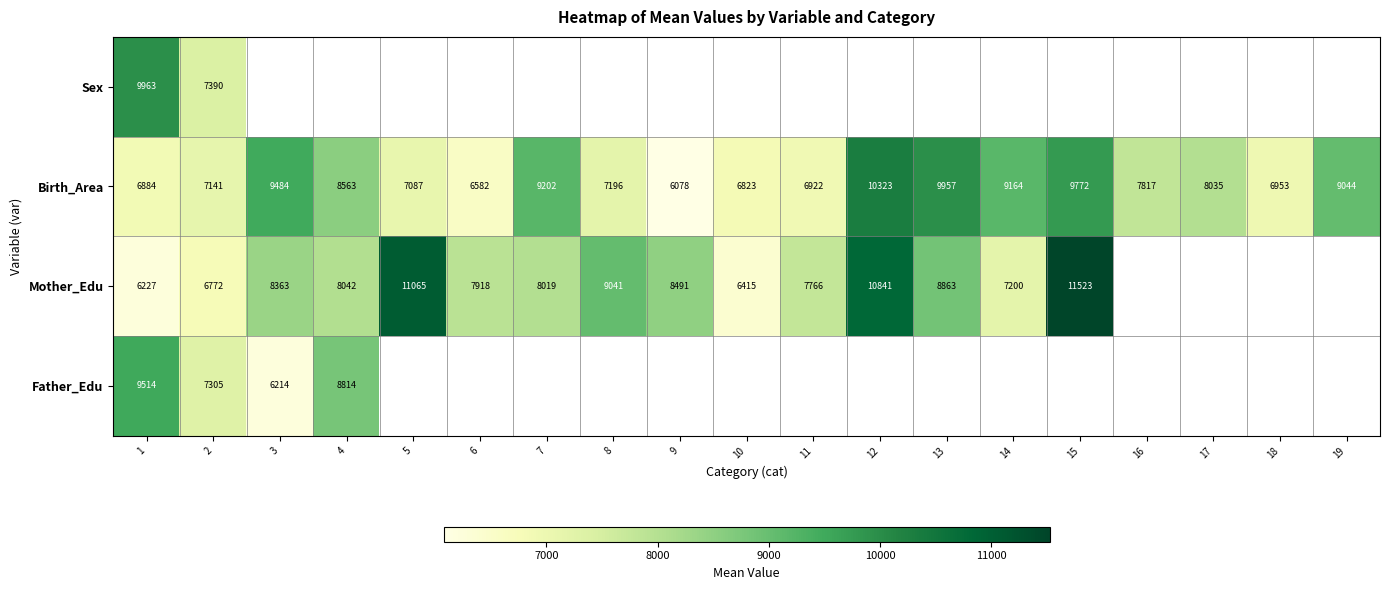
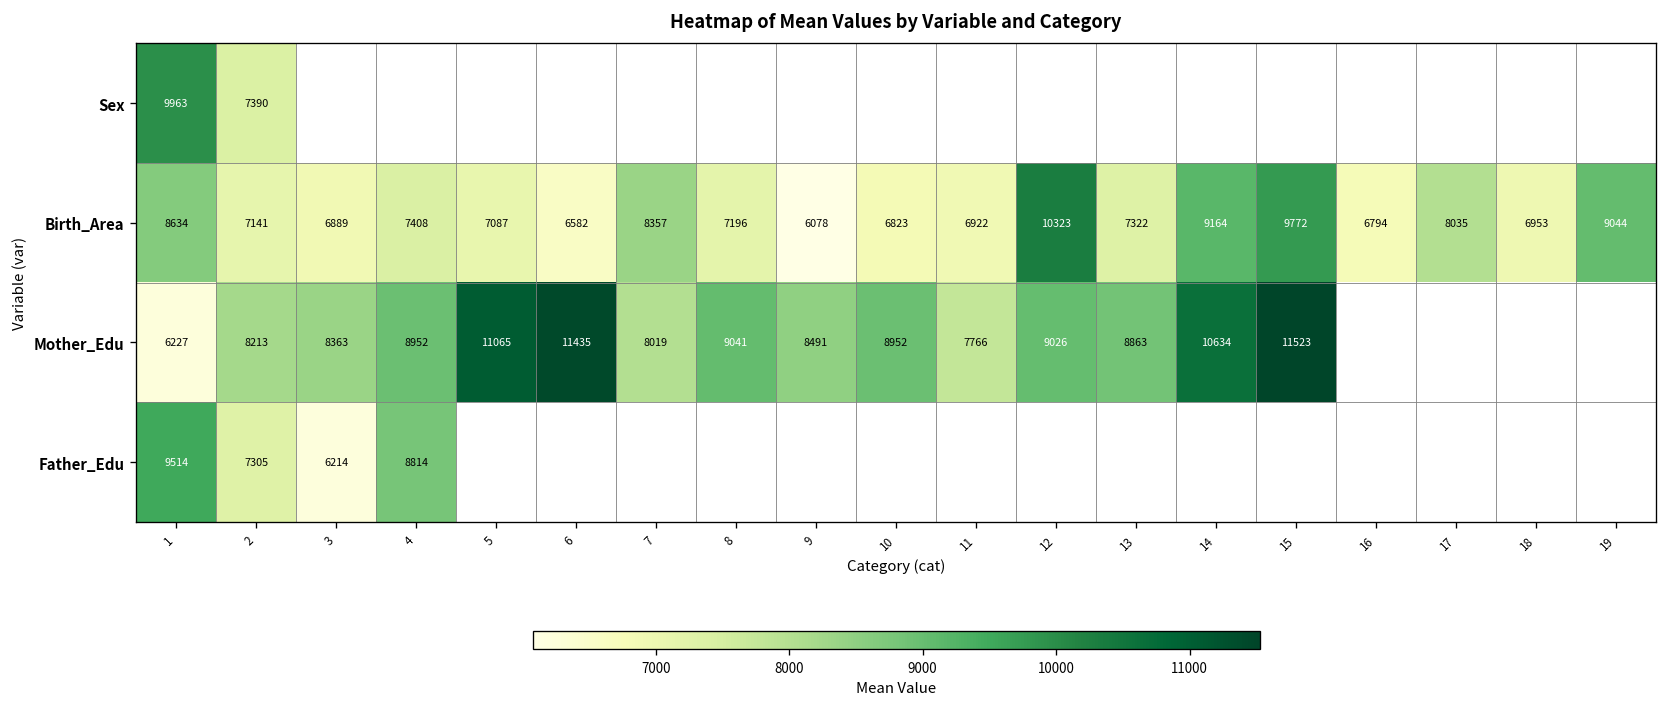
Birth_Area, 1: 6884 -> 8634
Birth_Area, 3: 9484 -> 6889
Birth_Area, 4: 8563 -> 7408
Birth_Area, 7: 9202 -> 8357
Birth_Area, 13: 9957 -> 7322
Birth_Area, 16: 7817 -> 6794
Mother_Edu, 2: 6772 -> 8213
Mother_Edu, 4: 8042 -> 8952
Mother_Edu, 6: 7918 -> 11435
Mother_Edu, 10: 6415 -> 8952
Mother_Edu, 12: 10841 -> 9026
Mother_Edu, 14: 7200 -> 10634
